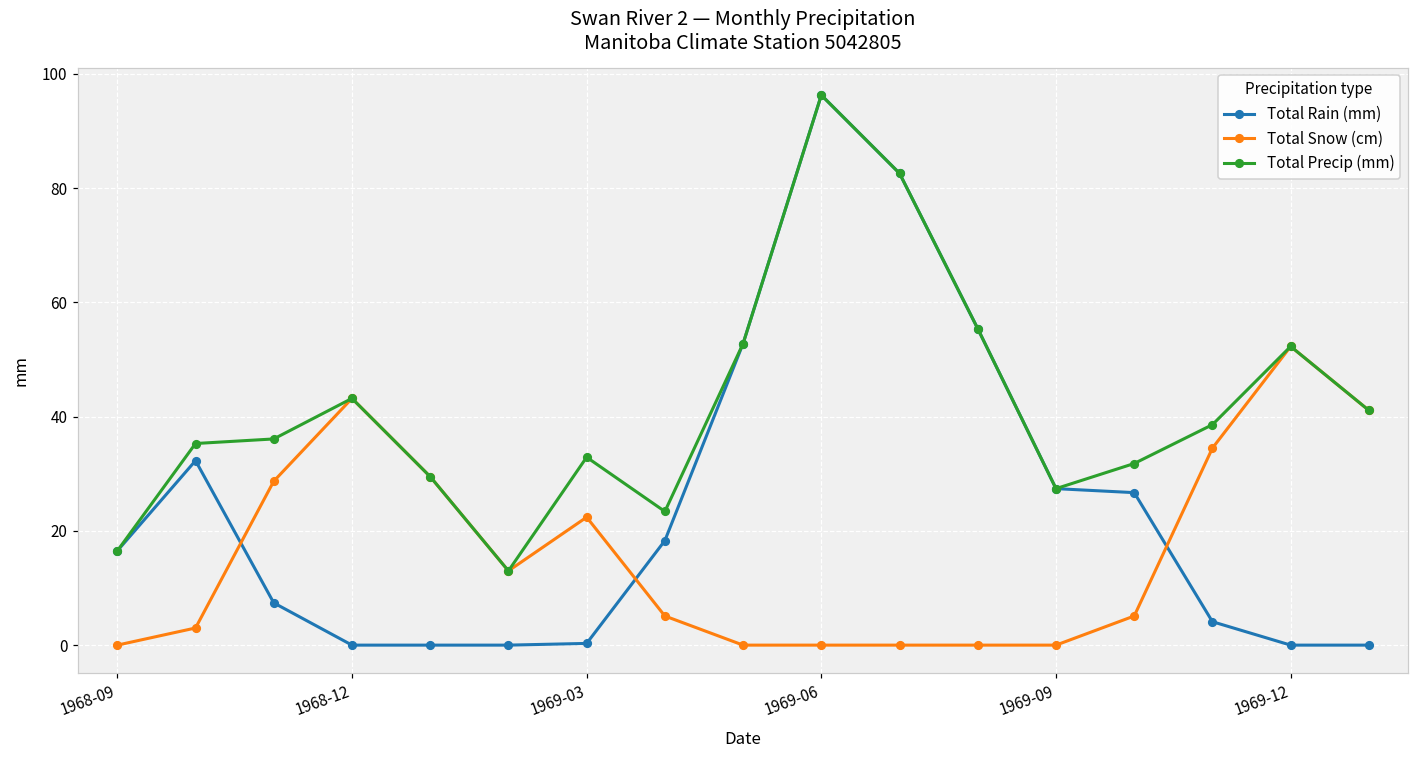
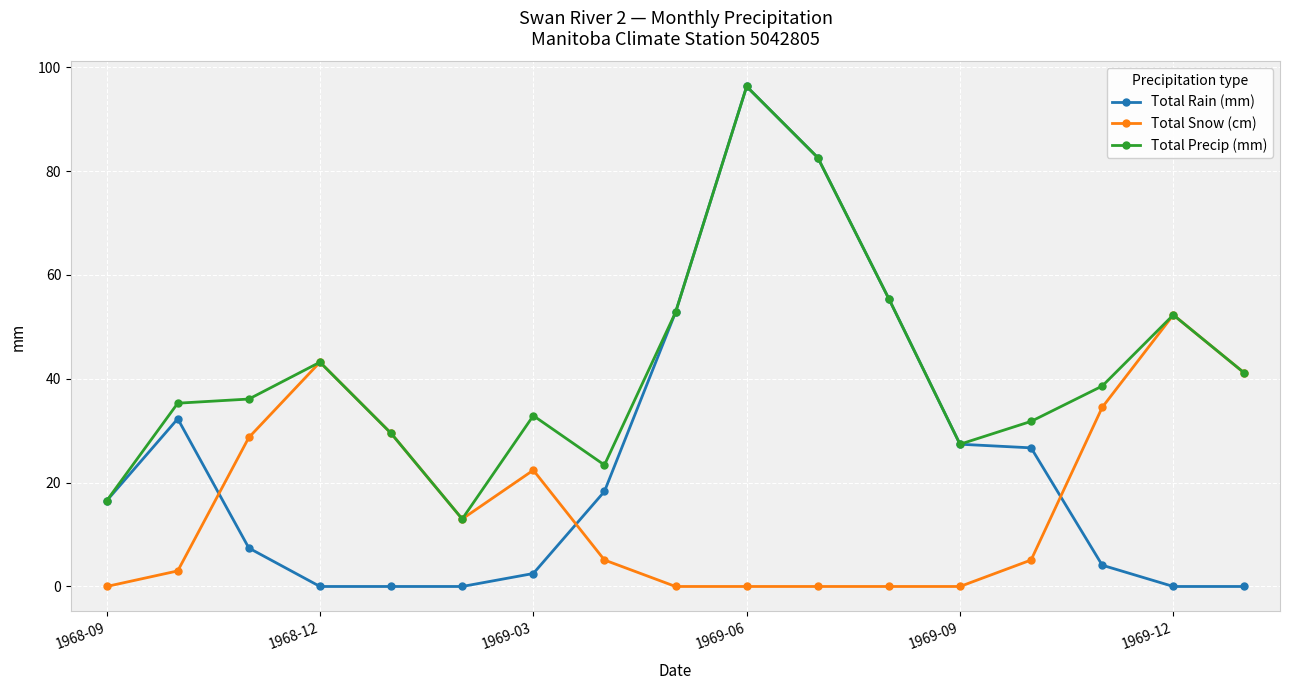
Total Rain (mm), 1969-03: 0 -> 3
